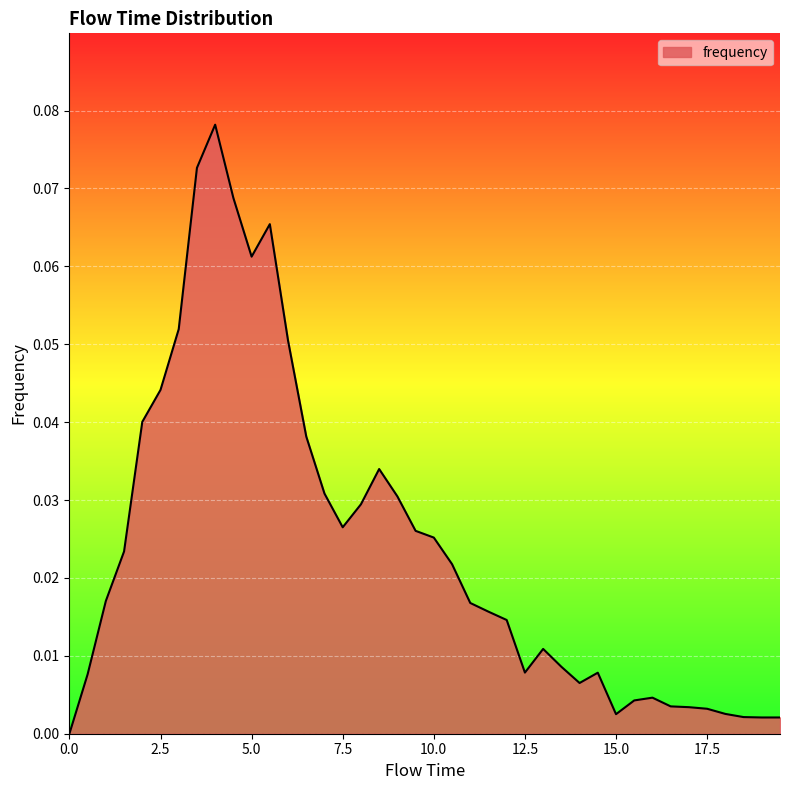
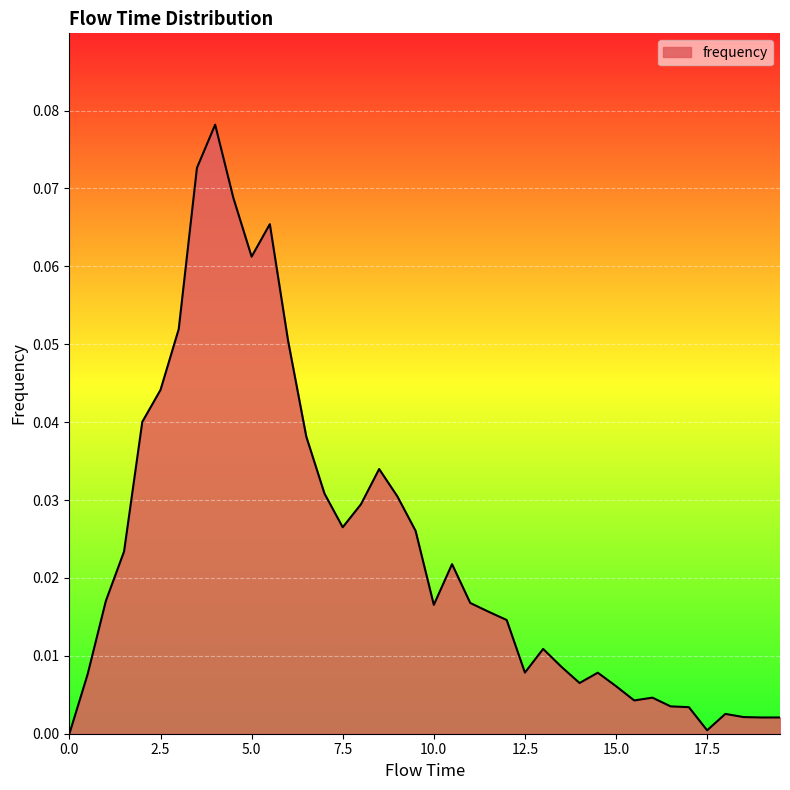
10.0: 0.025 -> 0.017
15.0: 0.003 -> 0.006
17.5: 0.003 -> 0.000
